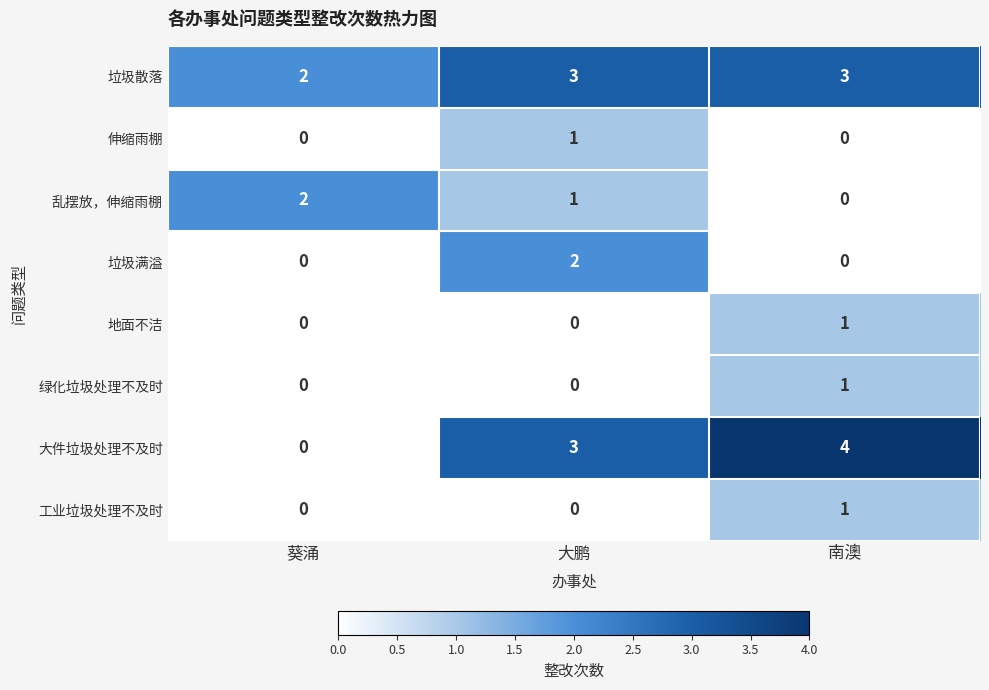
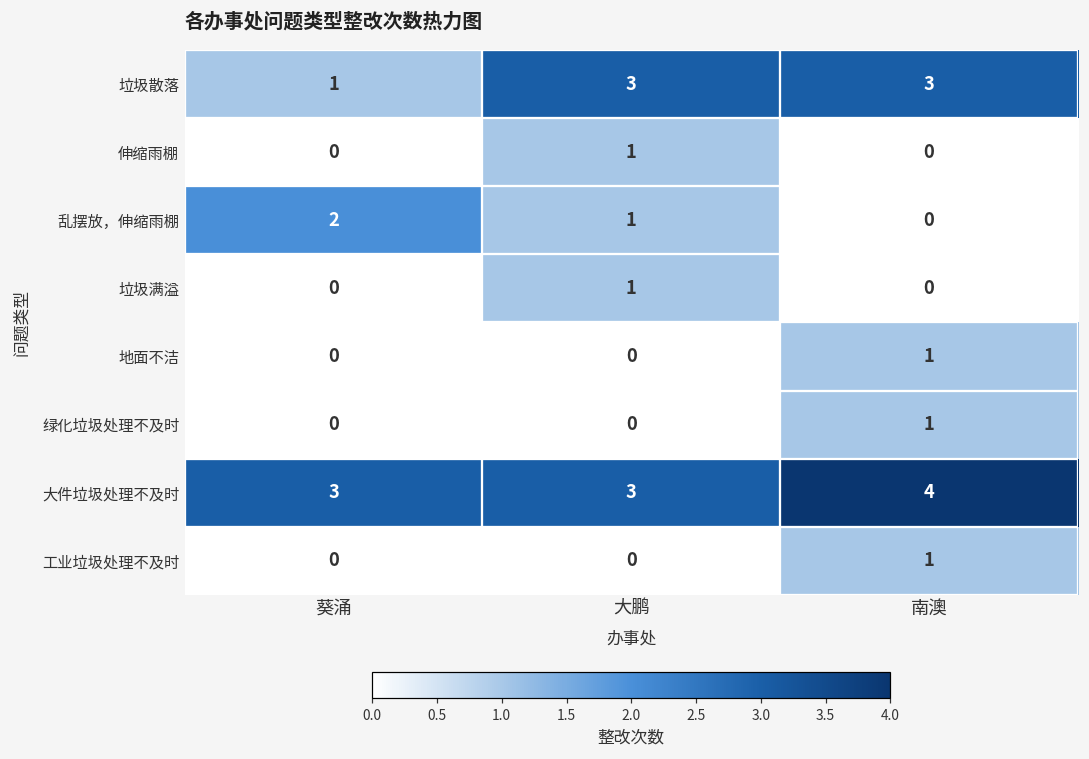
垃圾散落, 葵涌: 2 -> 1
垃圾满溢, 大鹏: 2 -> 1
大件垃圾处理不及时, 葵涌: 0 -> 3
